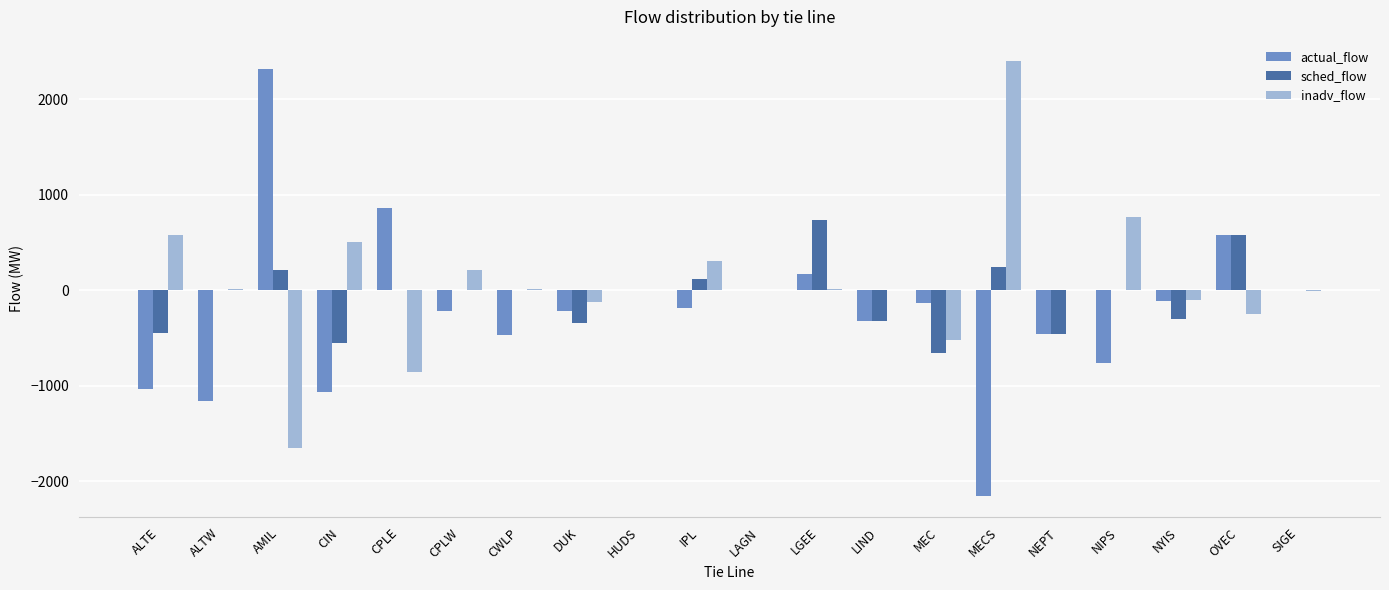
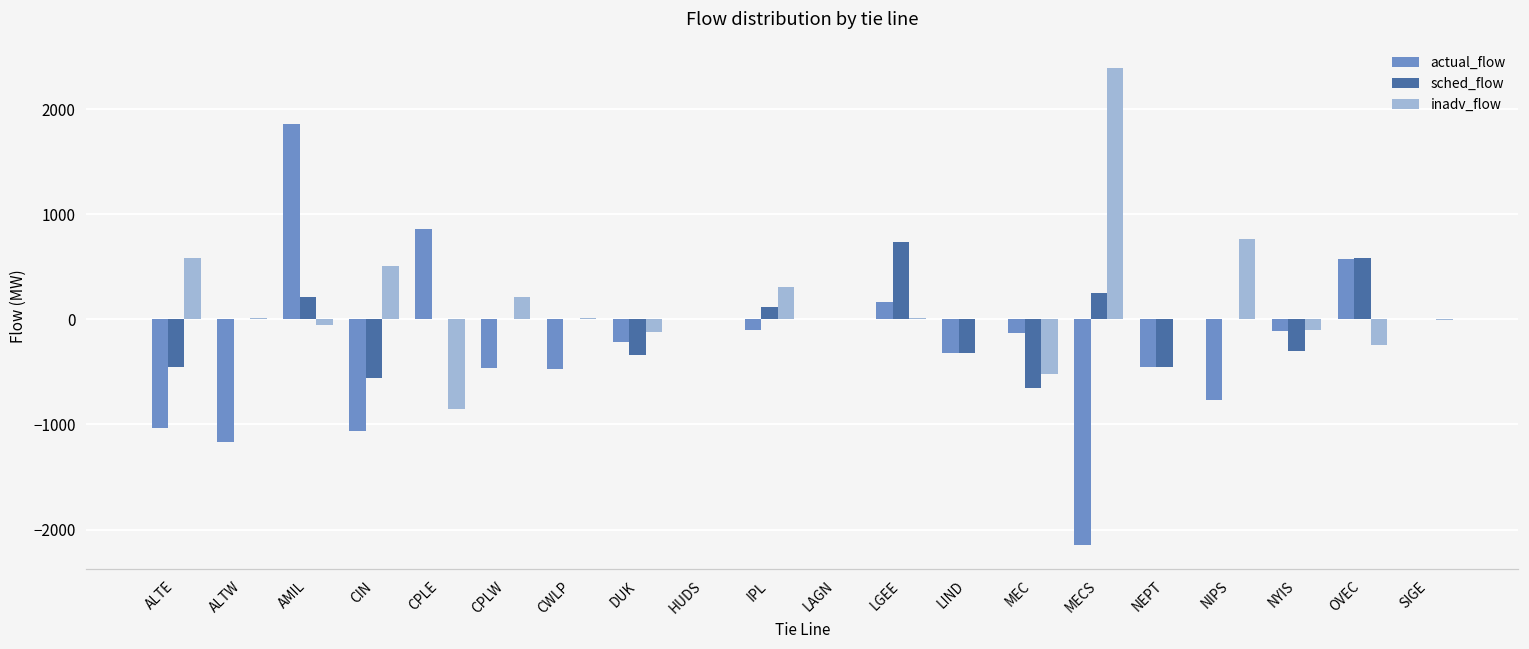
actual_flow, AMIL: 2300 -> 1900
inadv_flow, AMIL: -1600 -> -100
actual_flow, CPLW: -200 -> -500
actual_flow, IPL: -200 -> -100
